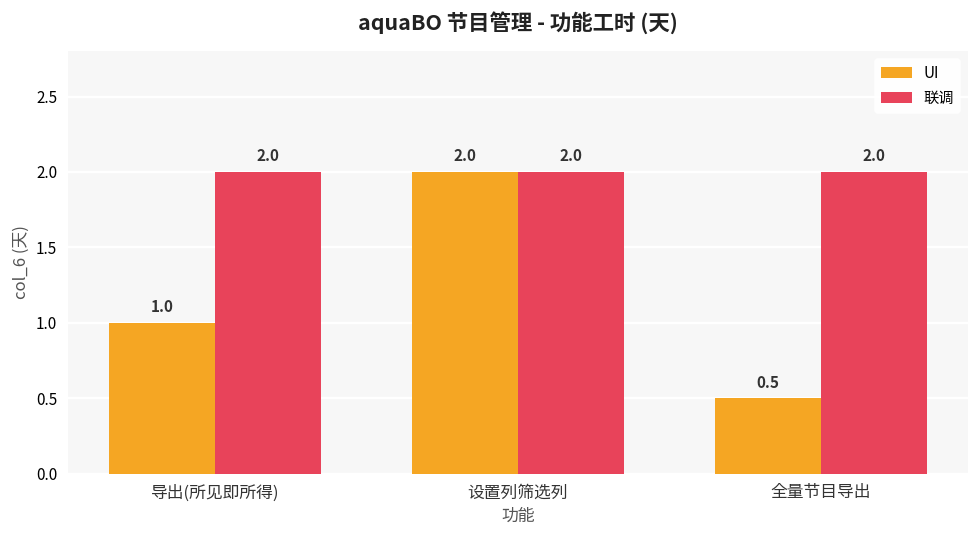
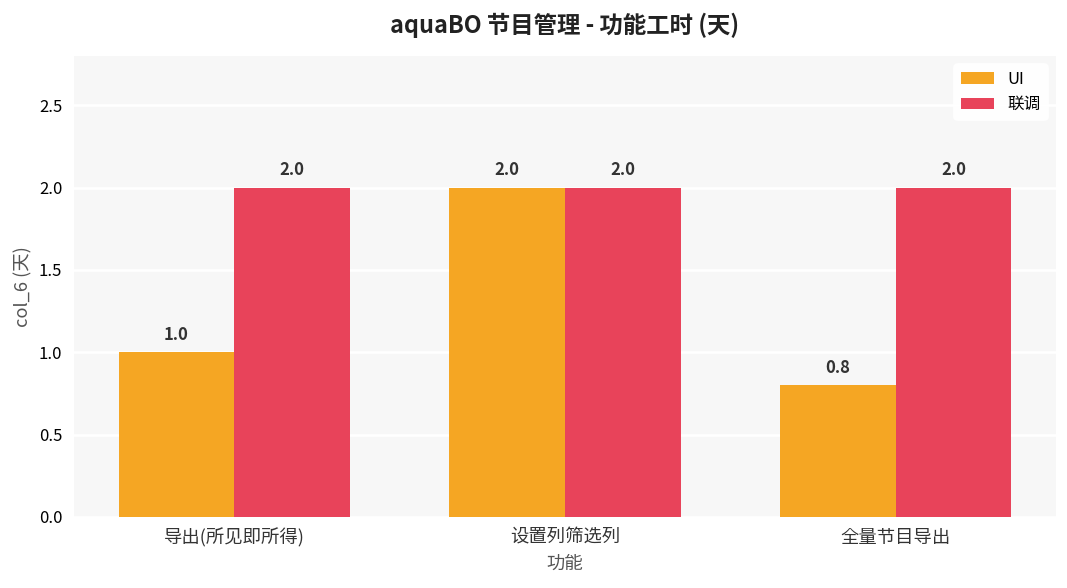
UI, 全量节目导出: 0.5 -> 0.8
